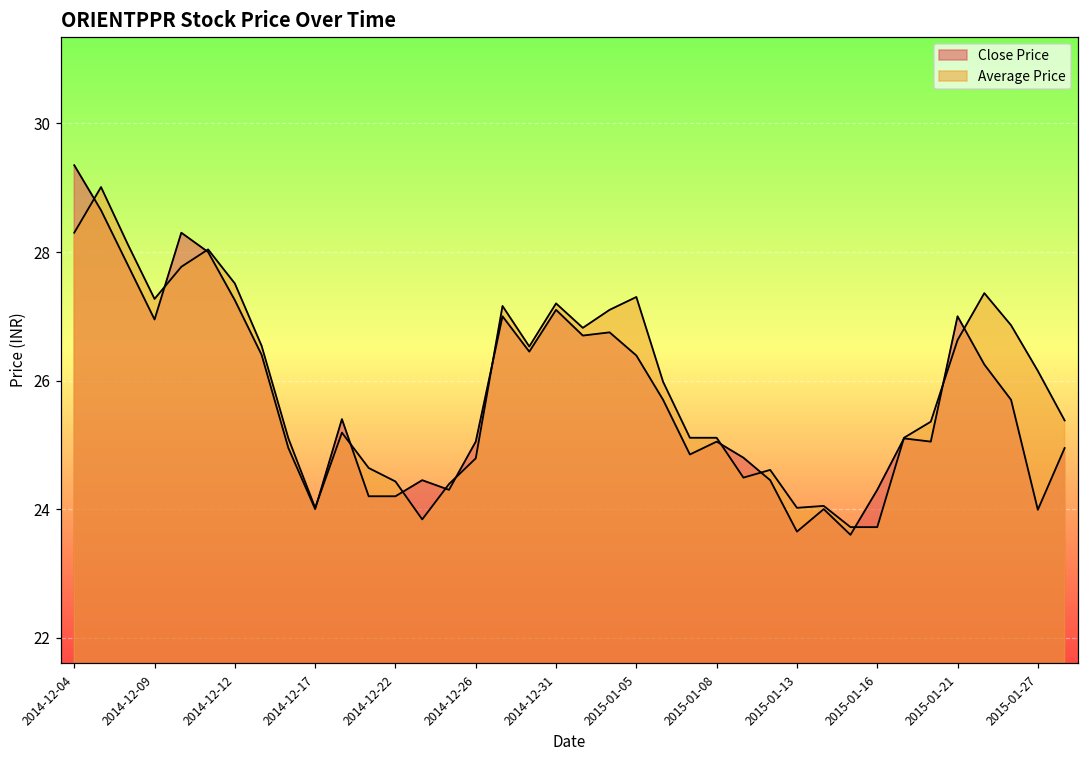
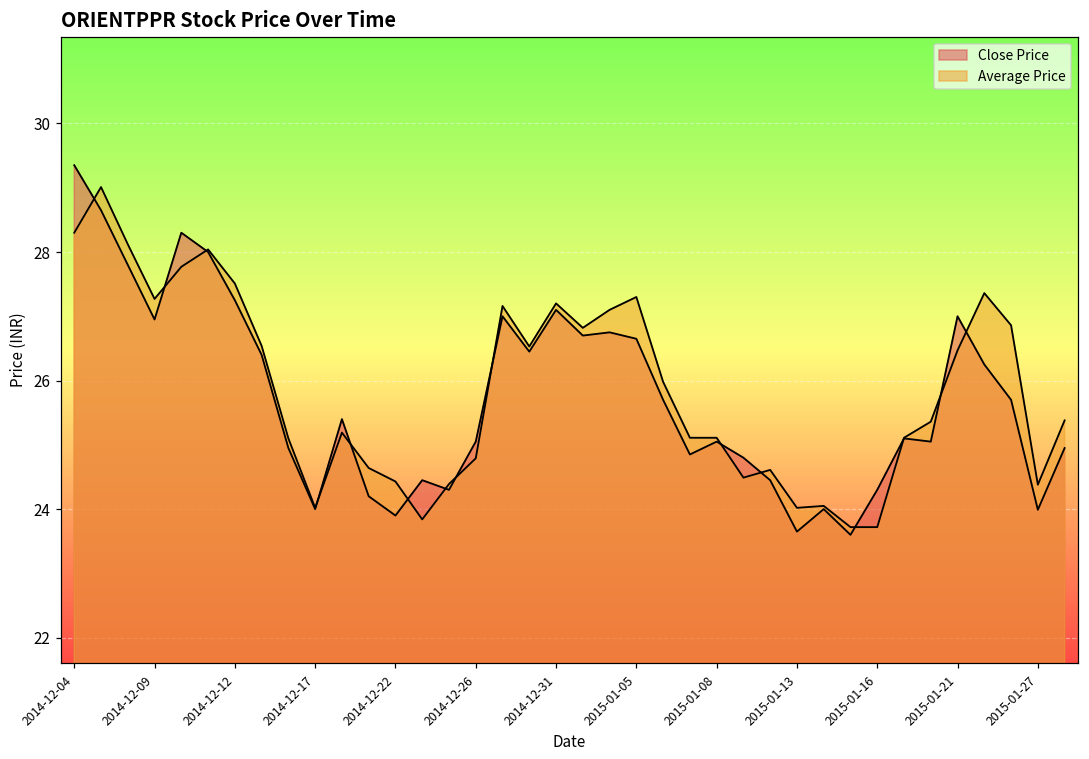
Close Price, 2014-12-22: 24.2 -> 23.9
Close Price, 2015-01-05: 26.4 -> 26.7
Average Price, 2015-01-21: 26.6 -> 26.5
Average Price, 2015-01-27: 26.2 -> 24.4
